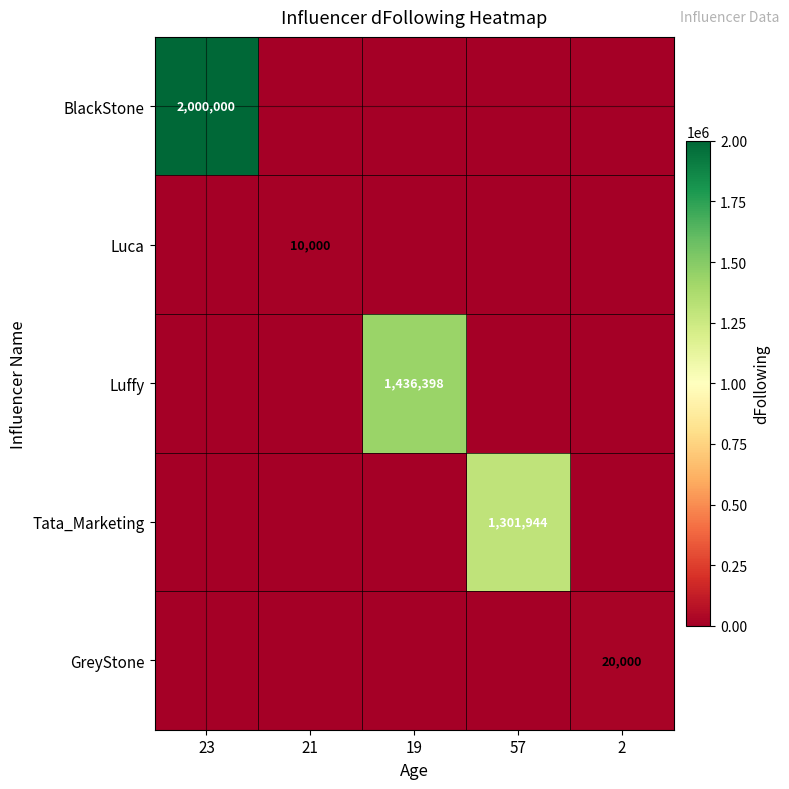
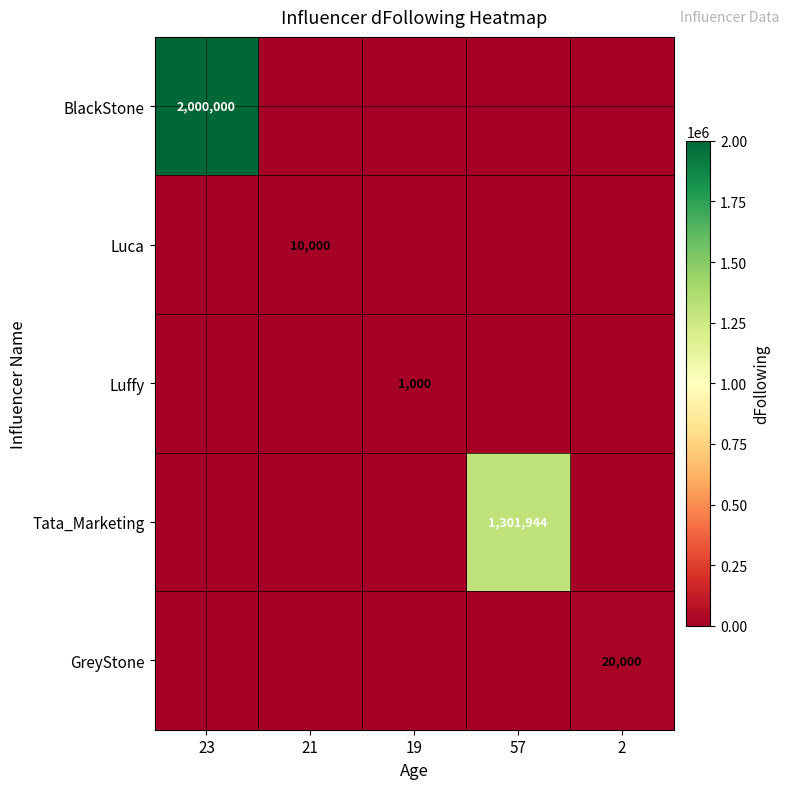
Luffy, 19: 1,436,398 -> 1,000
